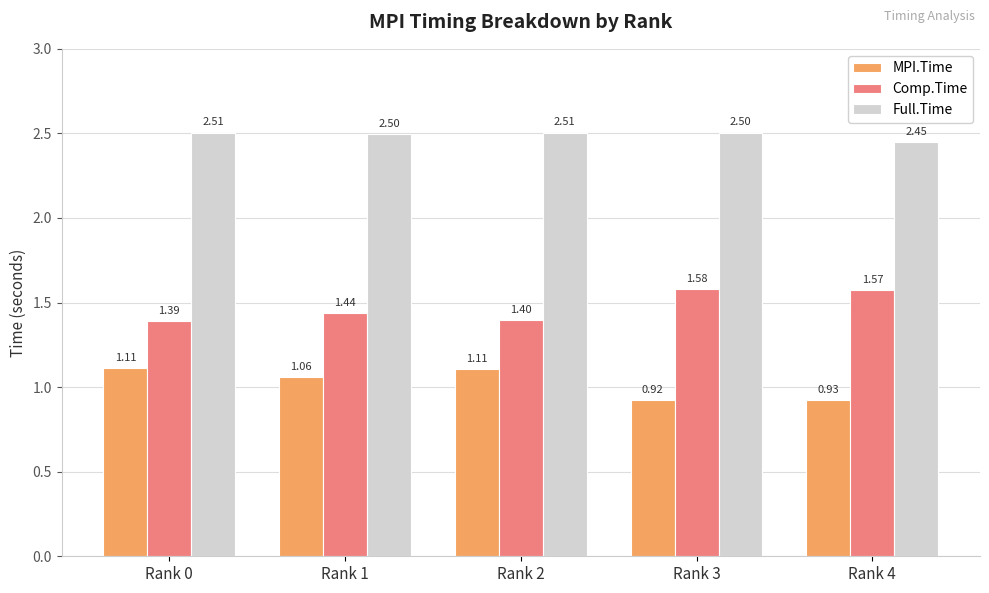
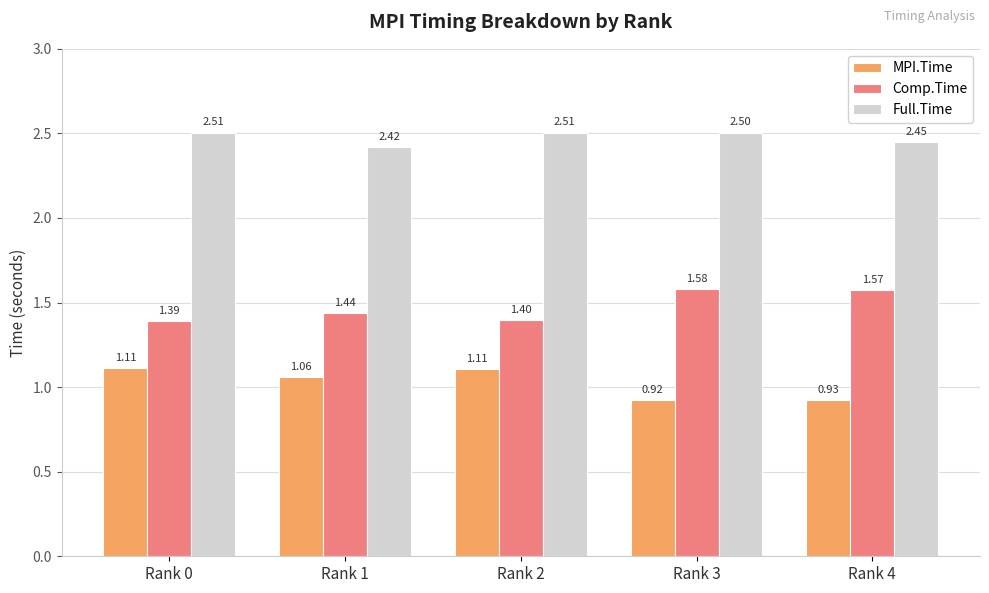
Full.Time, Rank 1: 2.50 -> 2.42
